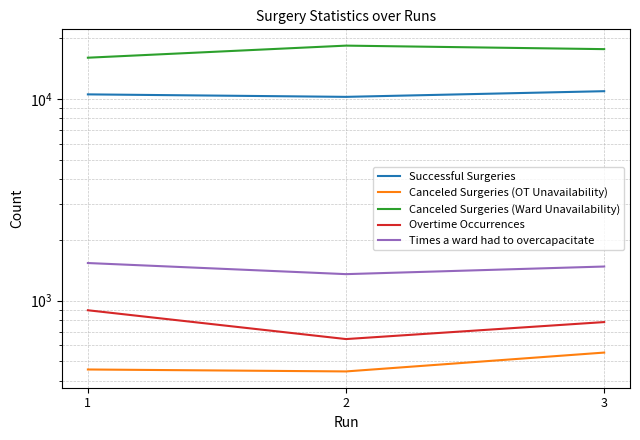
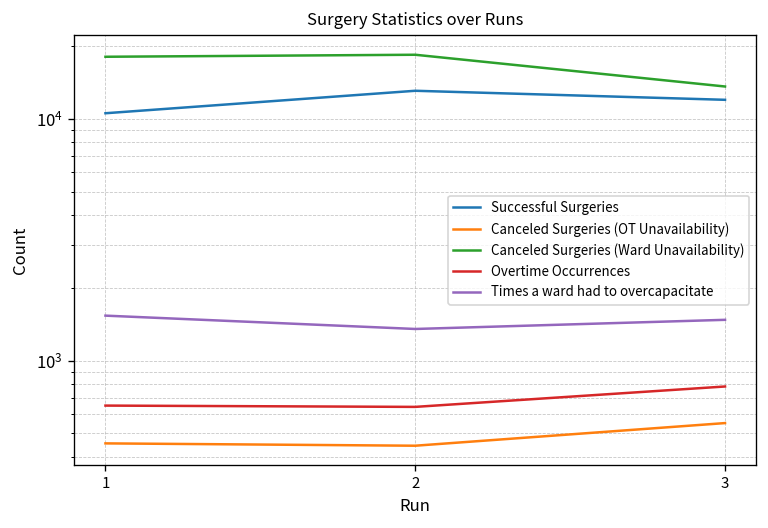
Canceled Surgeries (Ward Unavailability), 1: 16000 -> 18000
Overtime Occurrences, 1: 900 -> 650
Successful Surgeries, 2: 10000 -> 13000
Successful Surgeries, 3: 11000 -> 12000
Canceled Surgeries (Ward Unavailability), 3: 18000 -> 14000
